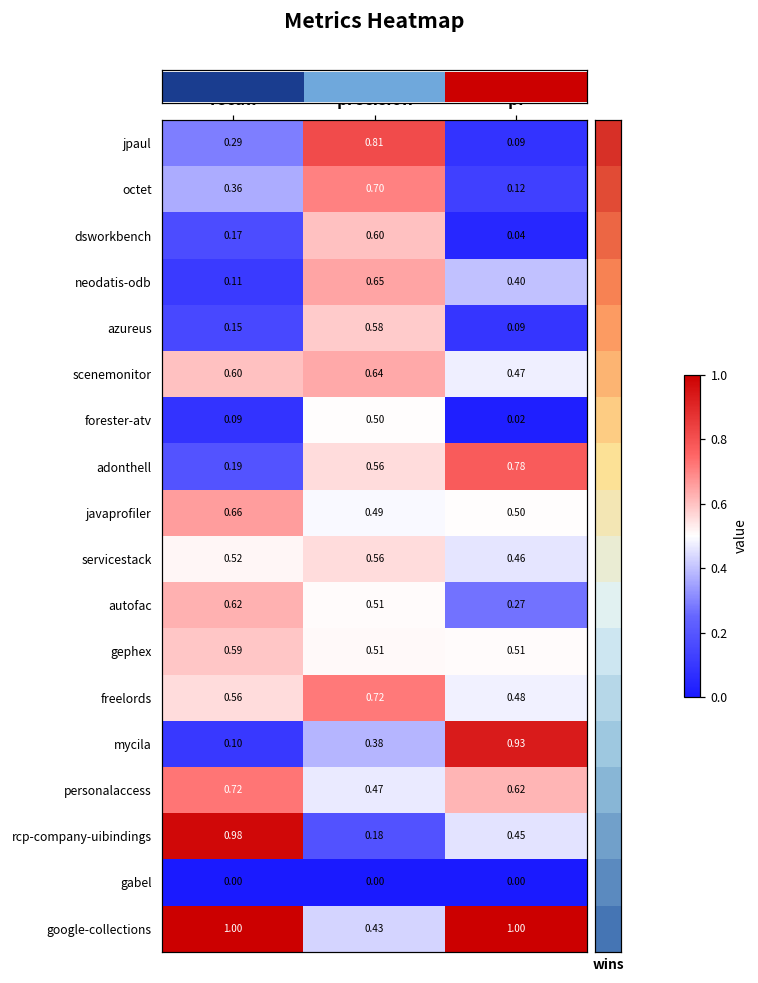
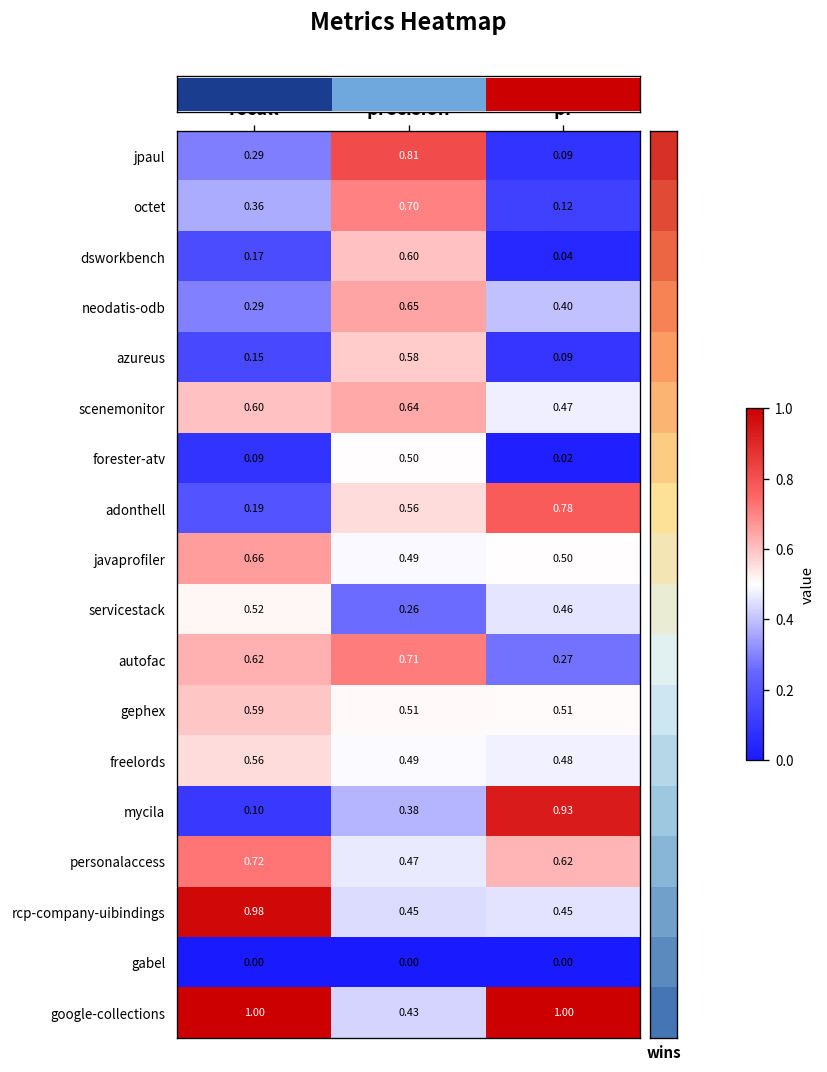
neodatis-odb, recall: 0.11 -> 0.29
servicestack, precision: 0.56 -> 0.26
autofac, precision: 0.51 -> 0.71
freelords, precision: 0.72 -> 0.49
rcp-company-uibindings, precision: 0.18 -> 0.45
